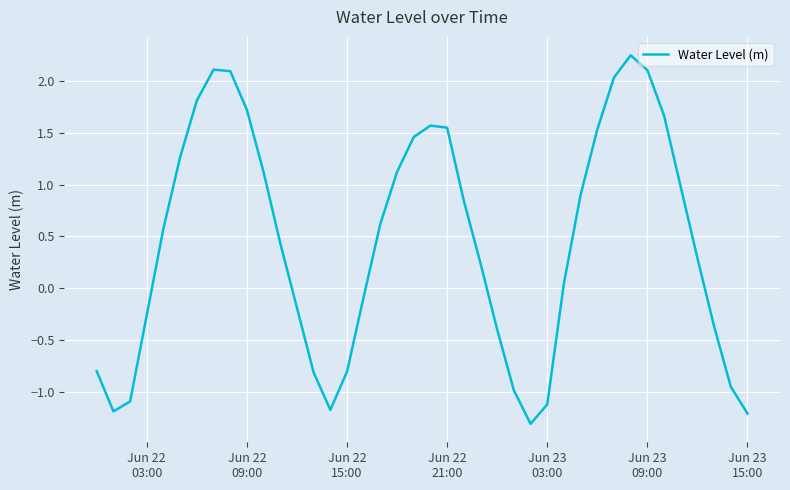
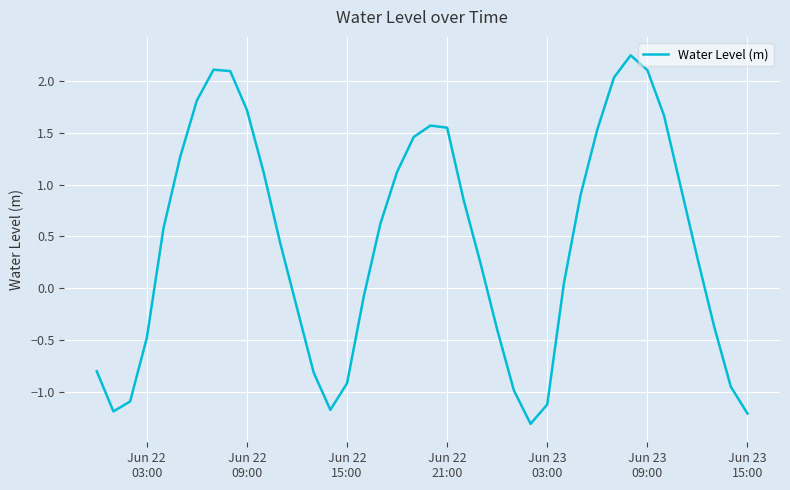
Jun 22 03:00: -0.25 -> -0.48
Jun 22 15:00: -0.80 -> -0.91
